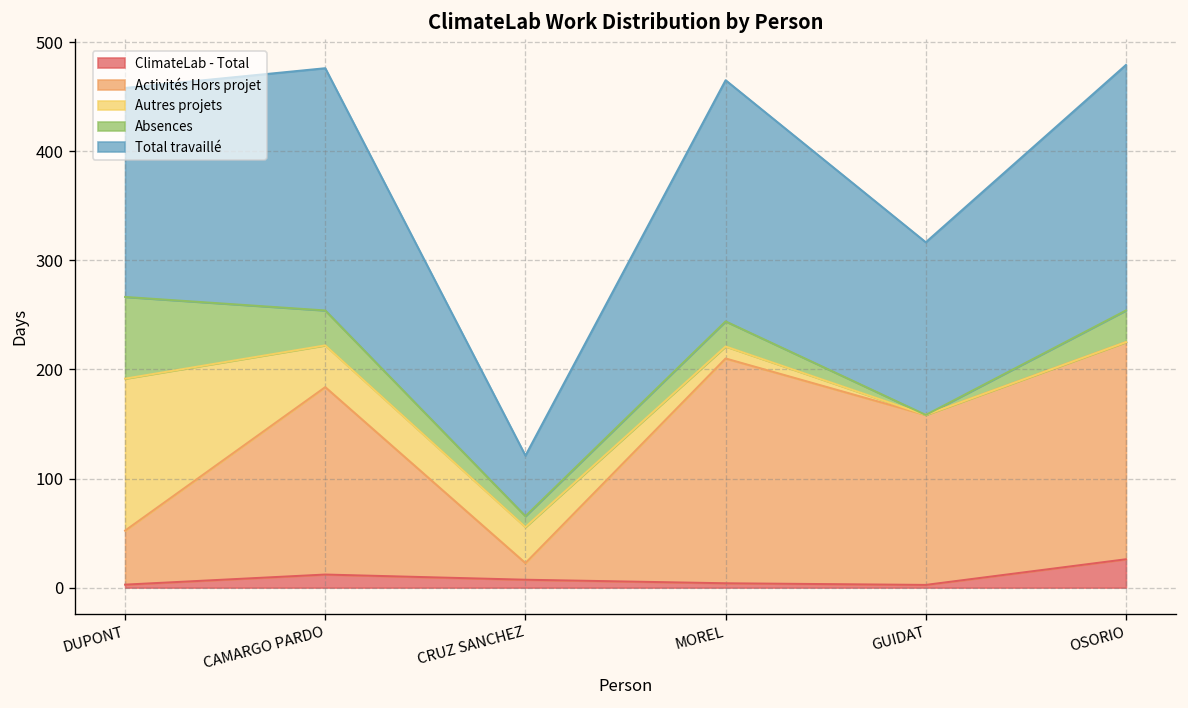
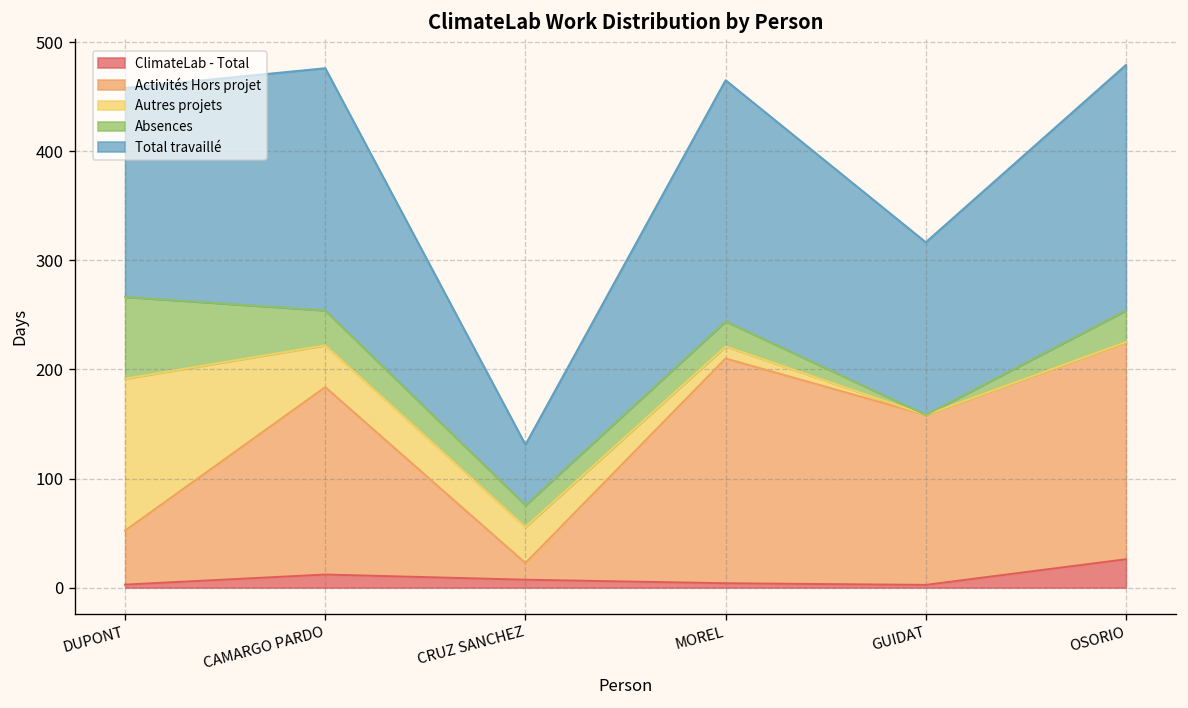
Absences, CRUZ SANCHEZ: 10 -> 20
